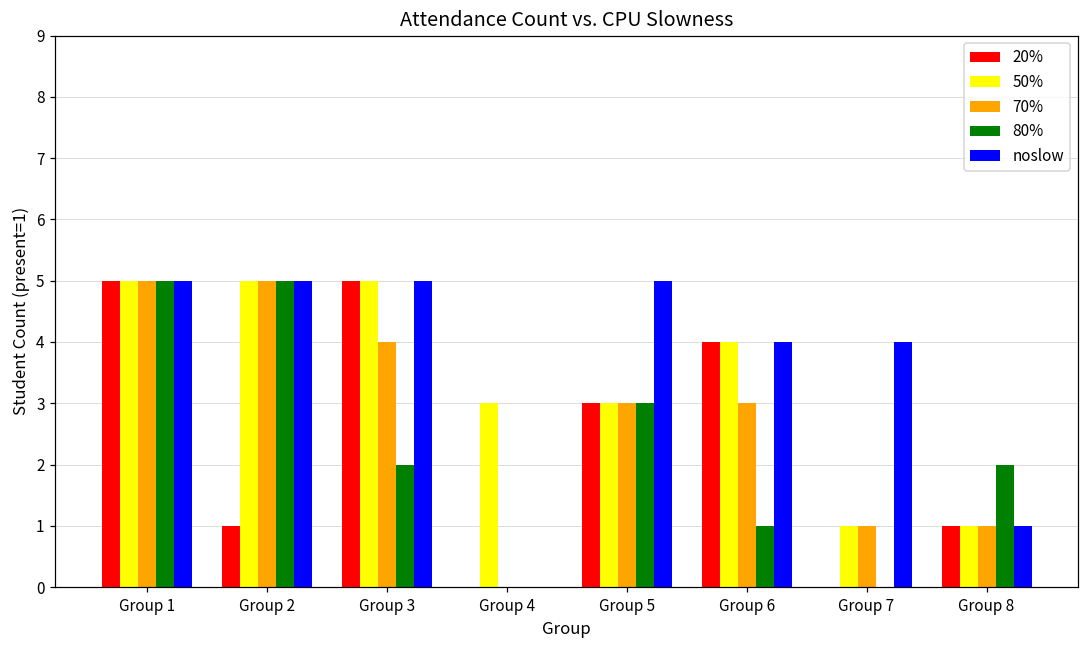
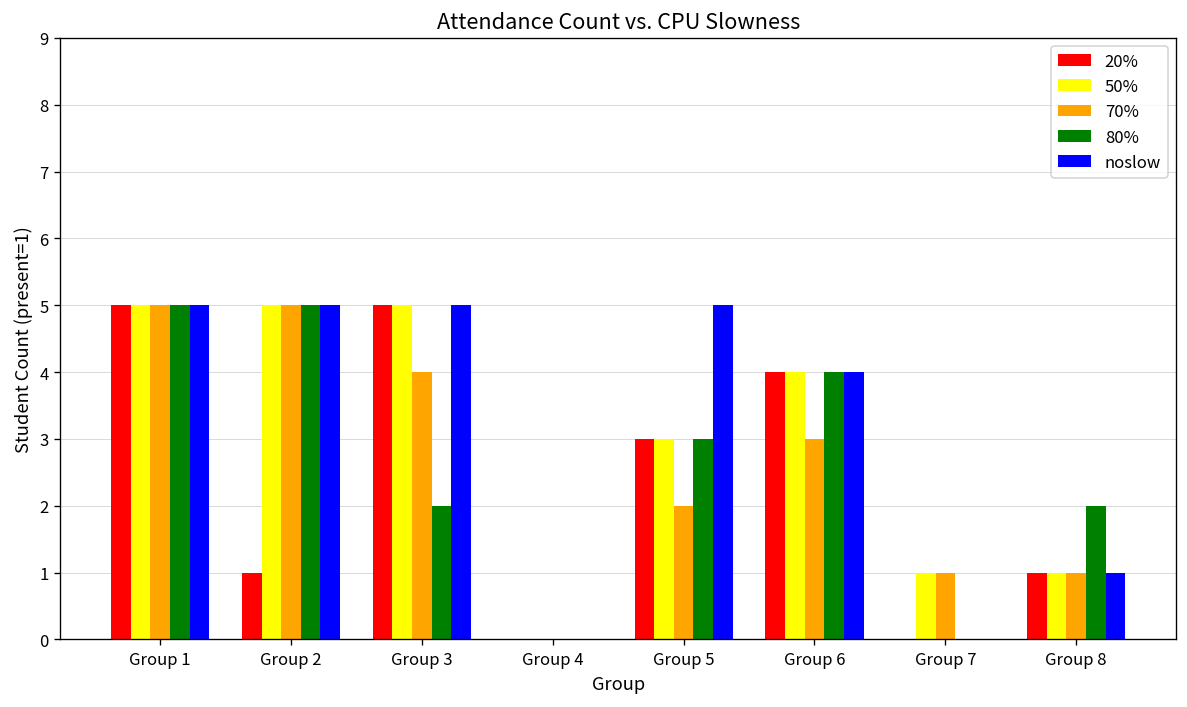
50%, Group 4: 3 -> 0
70%, Group 5: 3 -> 2
80%, Group 6: 1 -> 4
noslow, Group 7: 4 -> 0
